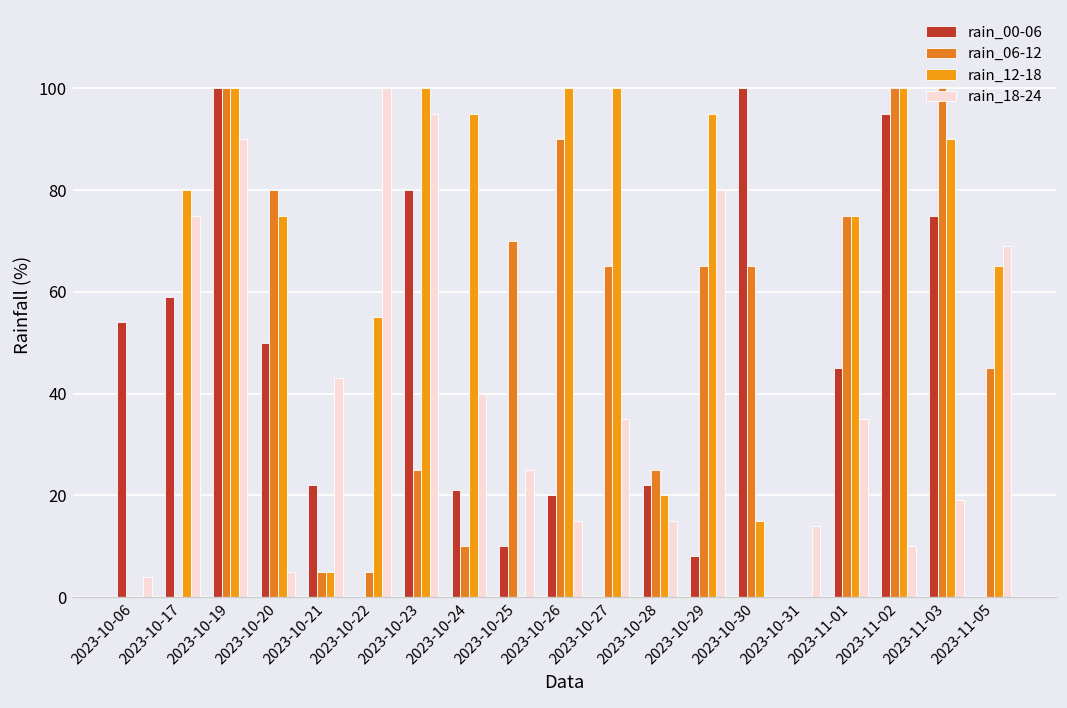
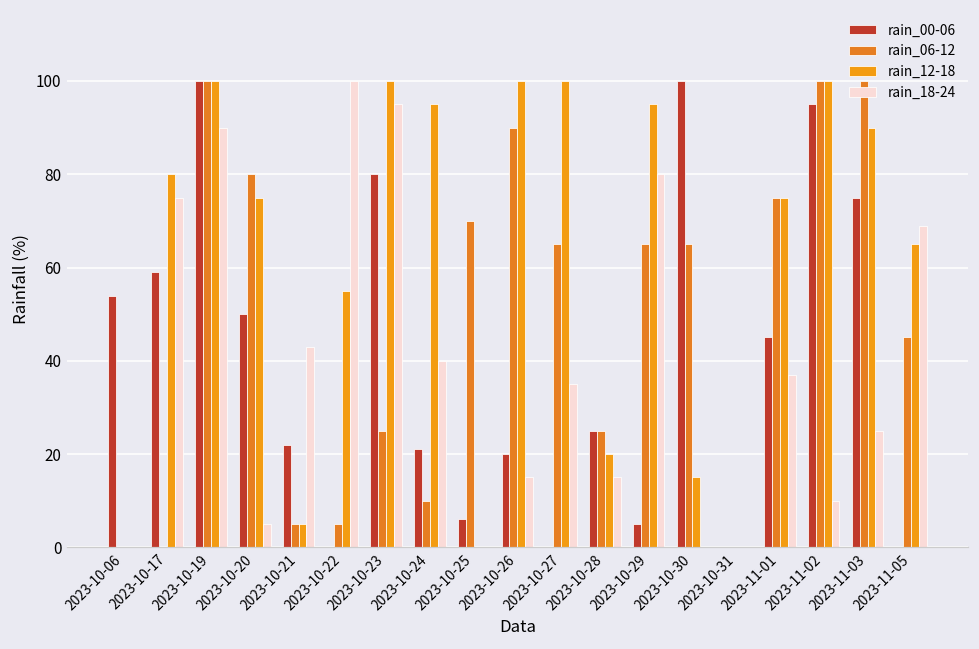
rain_18-24, 2023-10-06: 4 -> 0
rain_00-06, 2023-10-25: 10 -> 6
rain_18-24, 2023-10-25: 25 -> 0
rain_00-06, 2023-10-28: 22 -> 25
rain_00-06, 2023-10-29: 8 -> 5
rain_18-24, 2023-10-31: 14 -> 0
rain_18-24, 2023-11-01: 35 -> 37
rain_18-24, 2023-11-03: 19 -> 25
